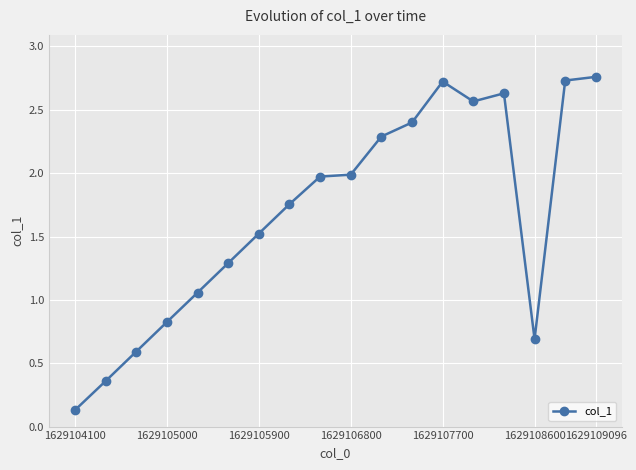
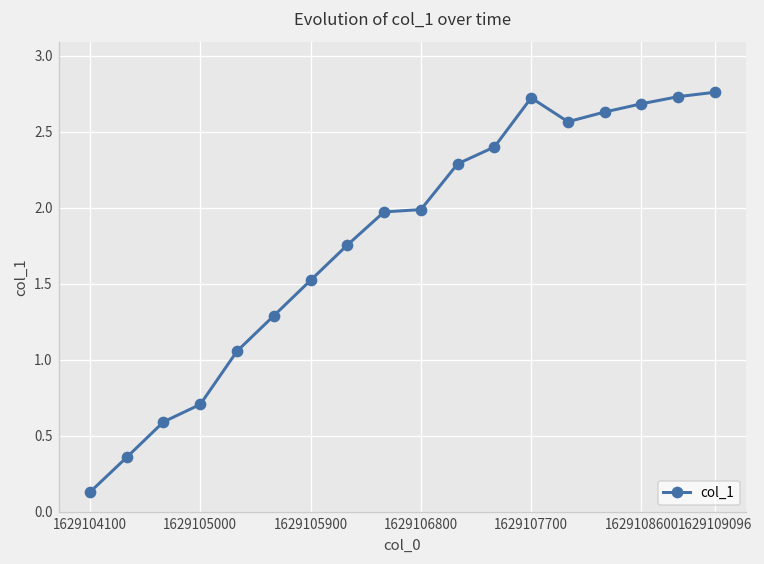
1629105000: 0.83 -> 0.71
1629108600: 0.69 -> 2.68
